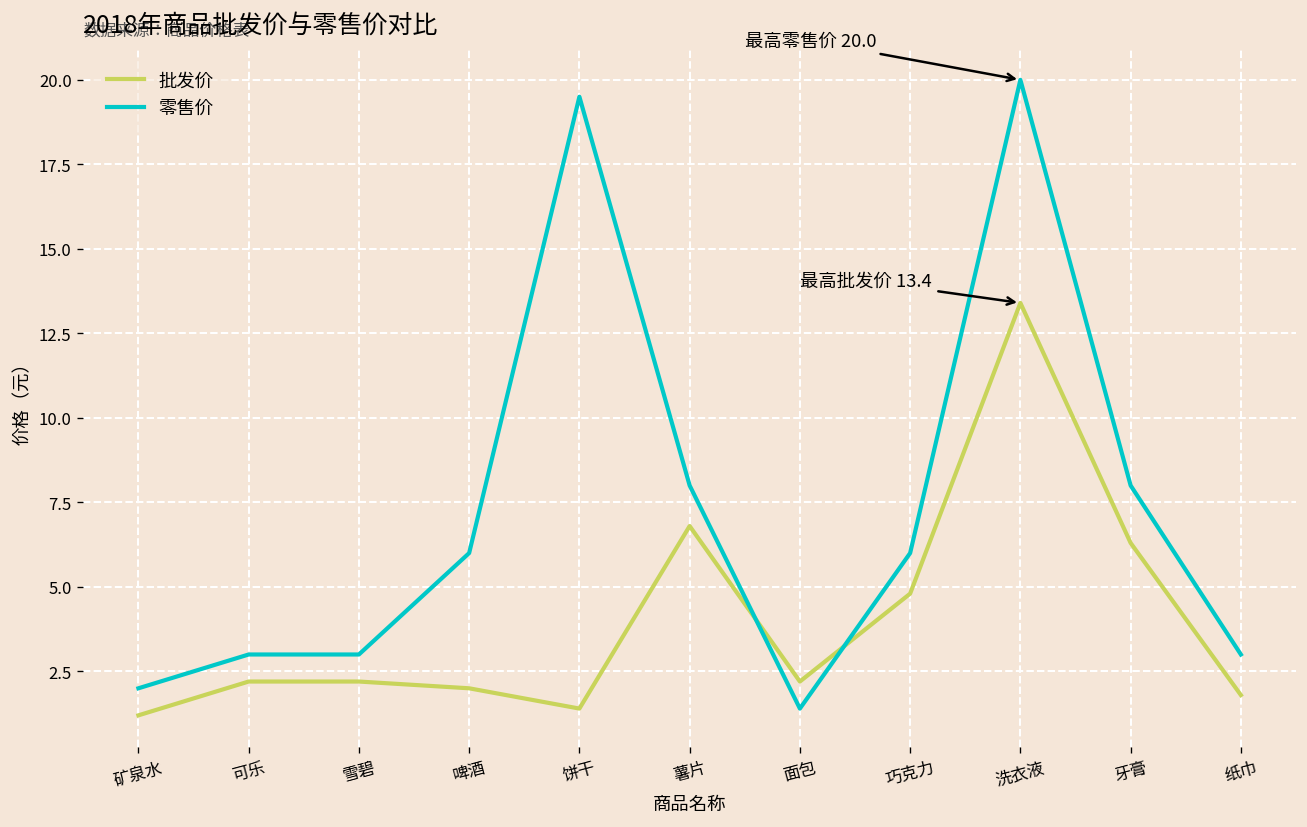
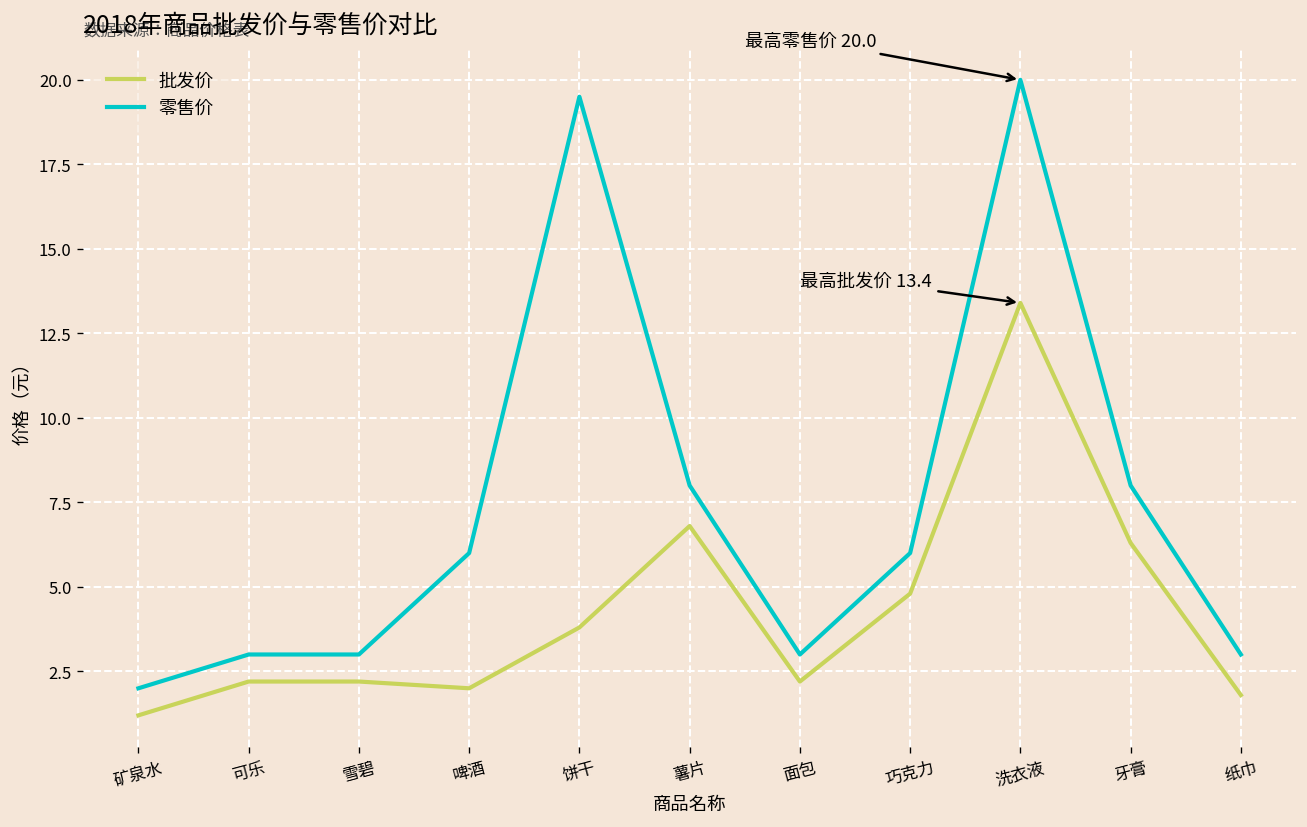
批发价, 饼干: 1.4 -> 3.8
零售价, 面包: 1.4 -> 3.0
